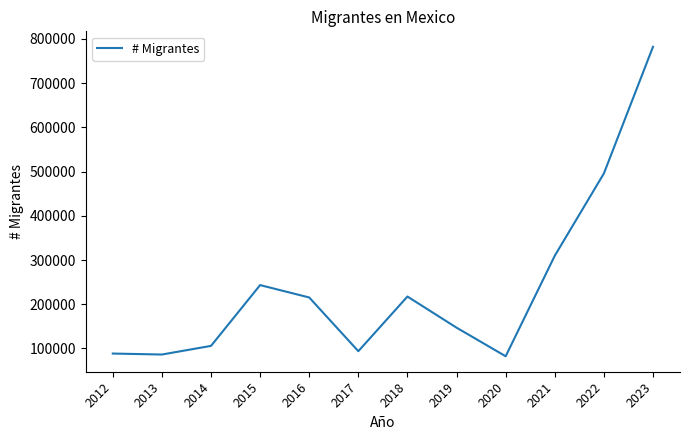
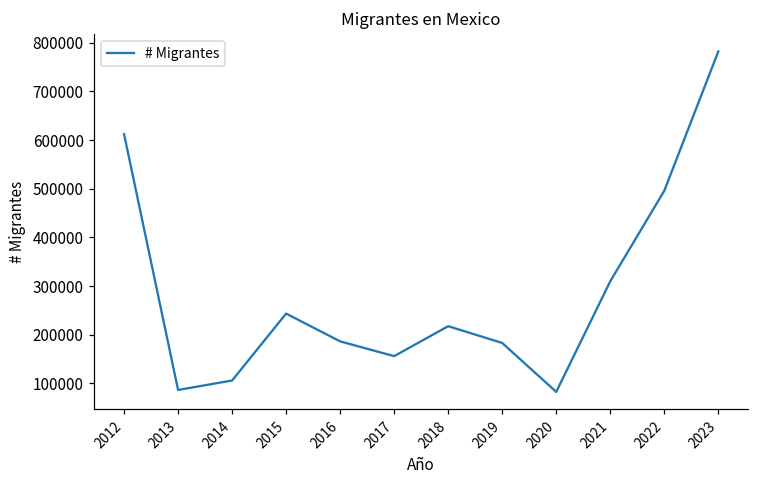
2012: 90000 -> 610000
2016: 220000 -> 190000
2017: 90000 -> 160000
2019: 150000 -> 180000
